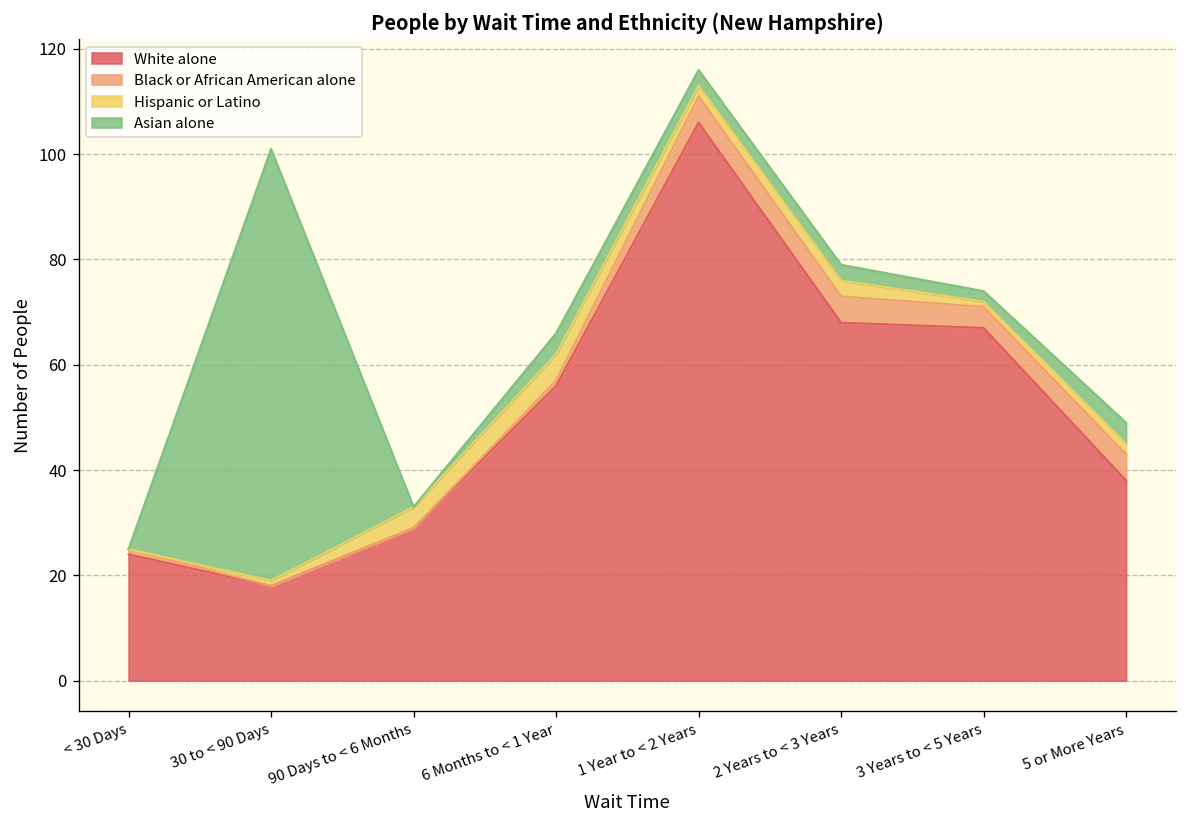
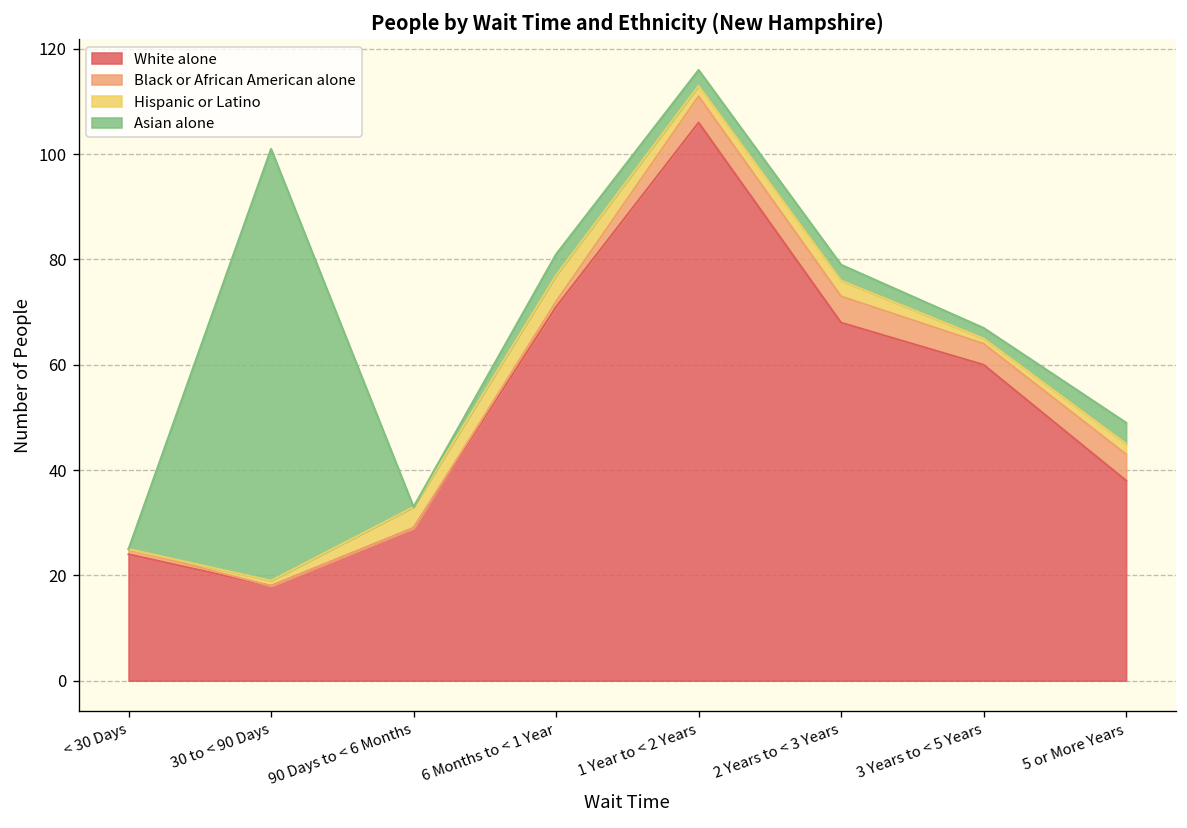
White alone, 6 Months to < 1 Year: 56 -> 71
White alone, 3 Years to < 5 Years: 67 -> 60
